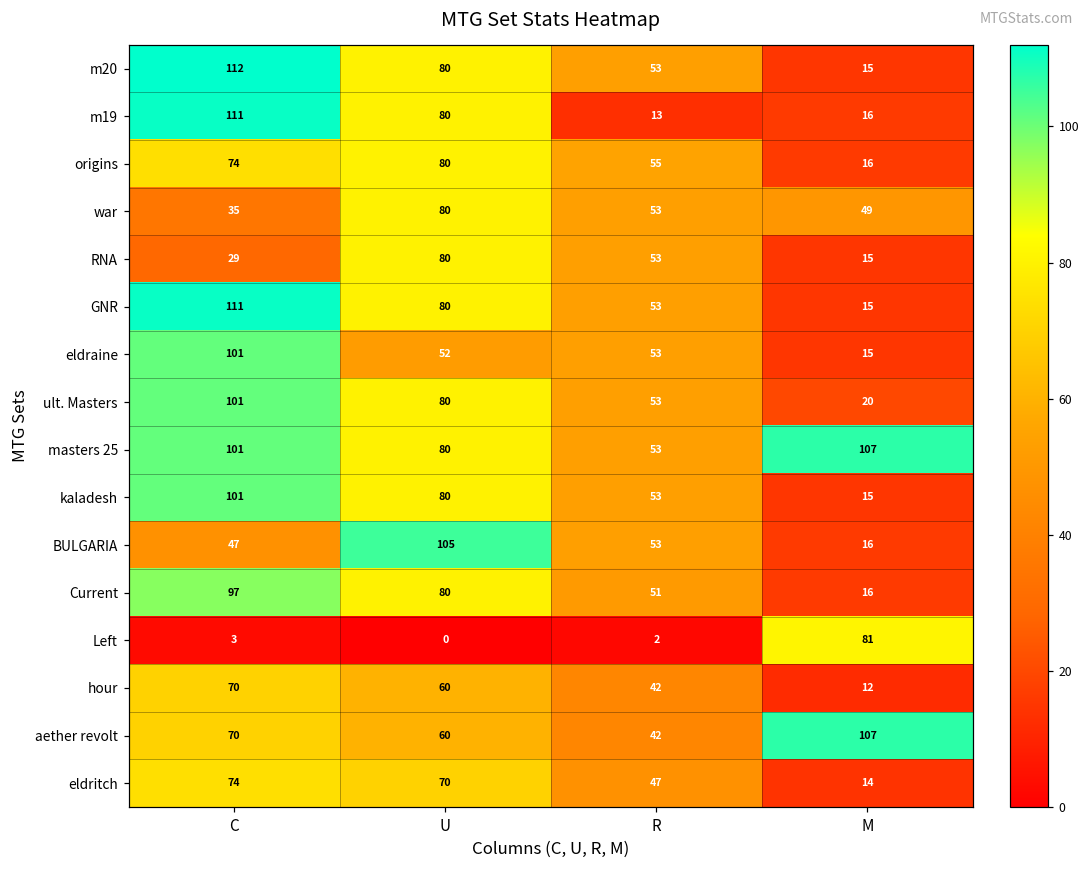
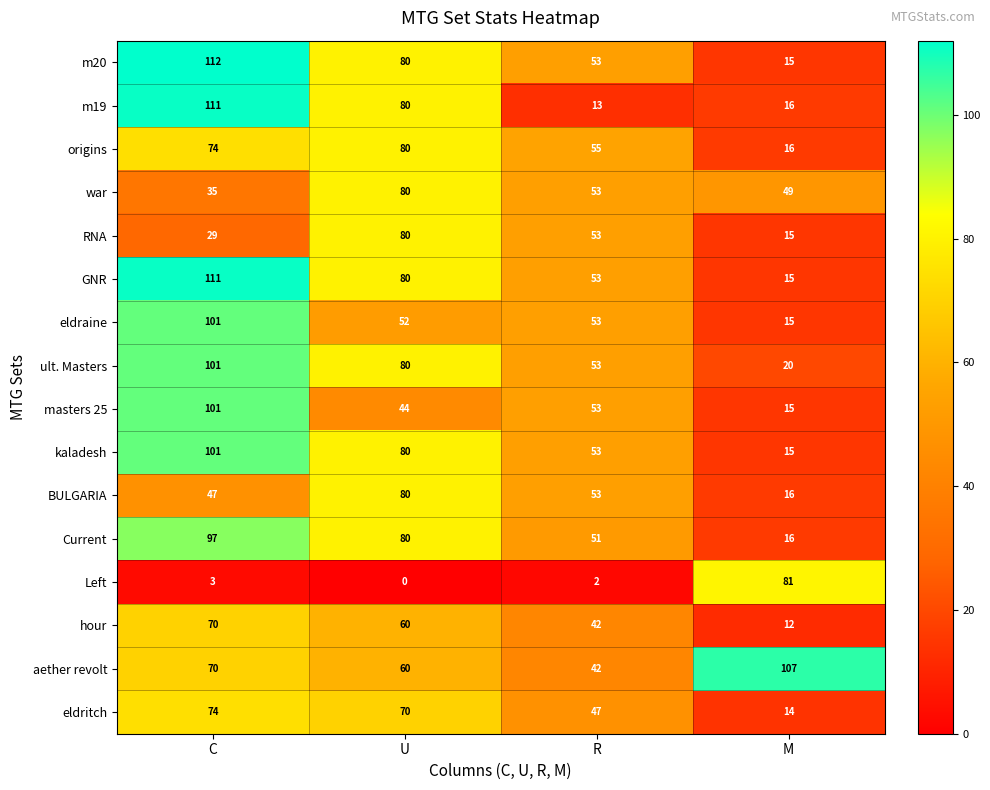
masters 25, U: 80 -> 44
masters 25, M: 107 -> 15
BULGARIA, U: 105 -> 80
